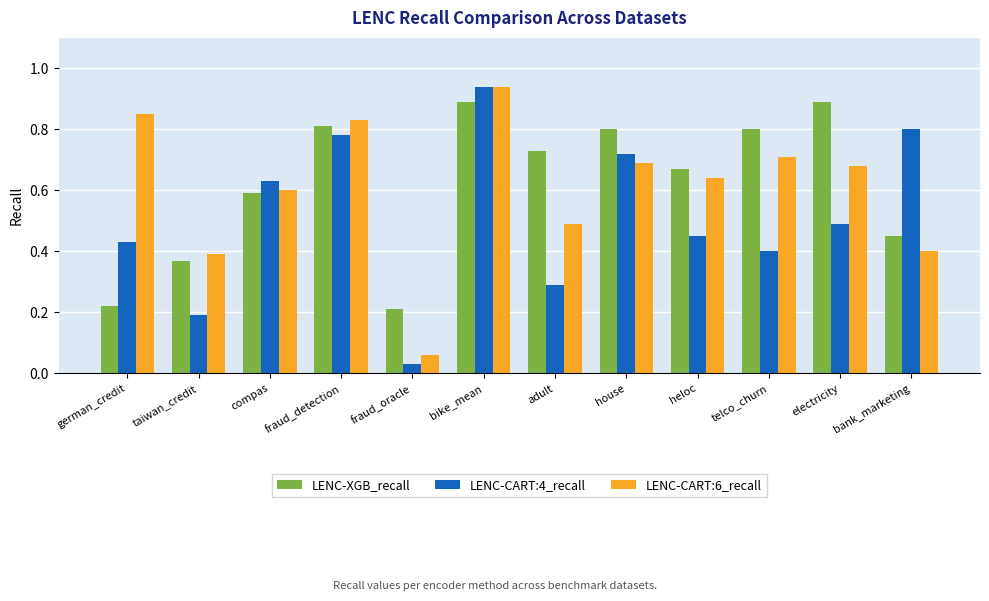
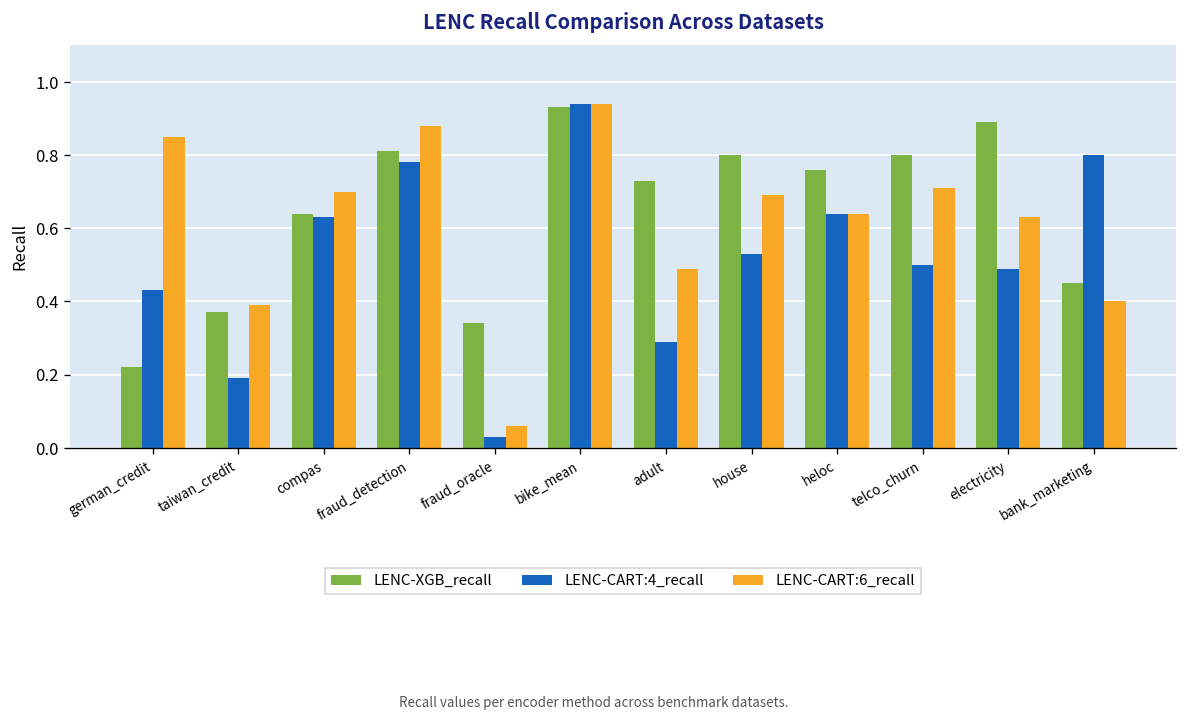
LENC-XGB_recall, compas: 0.59 -> 0.64
LENC-CART:6_recall, compas: 0.6 -> 0.7
LENC-CART:6_recall, fraud_detection: 0.83 -> 0.88
LENC-XGB_recall, fraud_oracle: 0.21 -> 0.34
LENC-XGB_recall, bike_mean: 0.89 -> 0.93
LENC-CART:4_recall, house: 0.72 -> 0.53
LENC-XGB_recall, heloc: 0.67 -> 0.76
LENC-CART:4_recall, heloc: 0.45 -> 0.64
LENC-CART:4_recall, telco_churn: 0.4 -> 0.5
LENC-CART:6_recall, electricity: 0.68 -> 0.63
